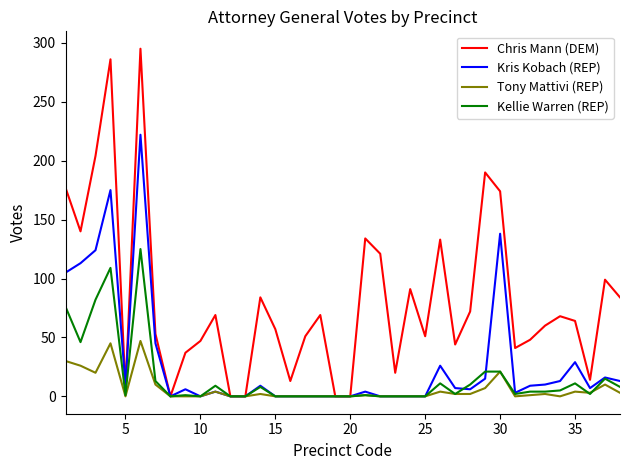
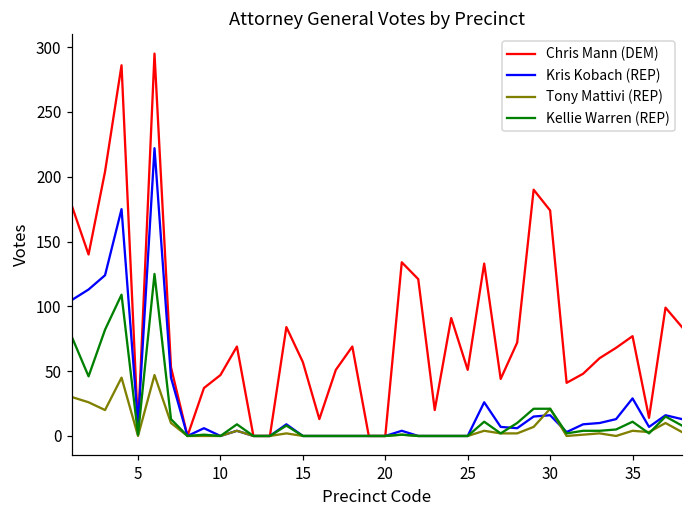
Kris Kobach (REP), 30: 138 -> 16
Chris Mann (DEM), 35: 64 -> 77
